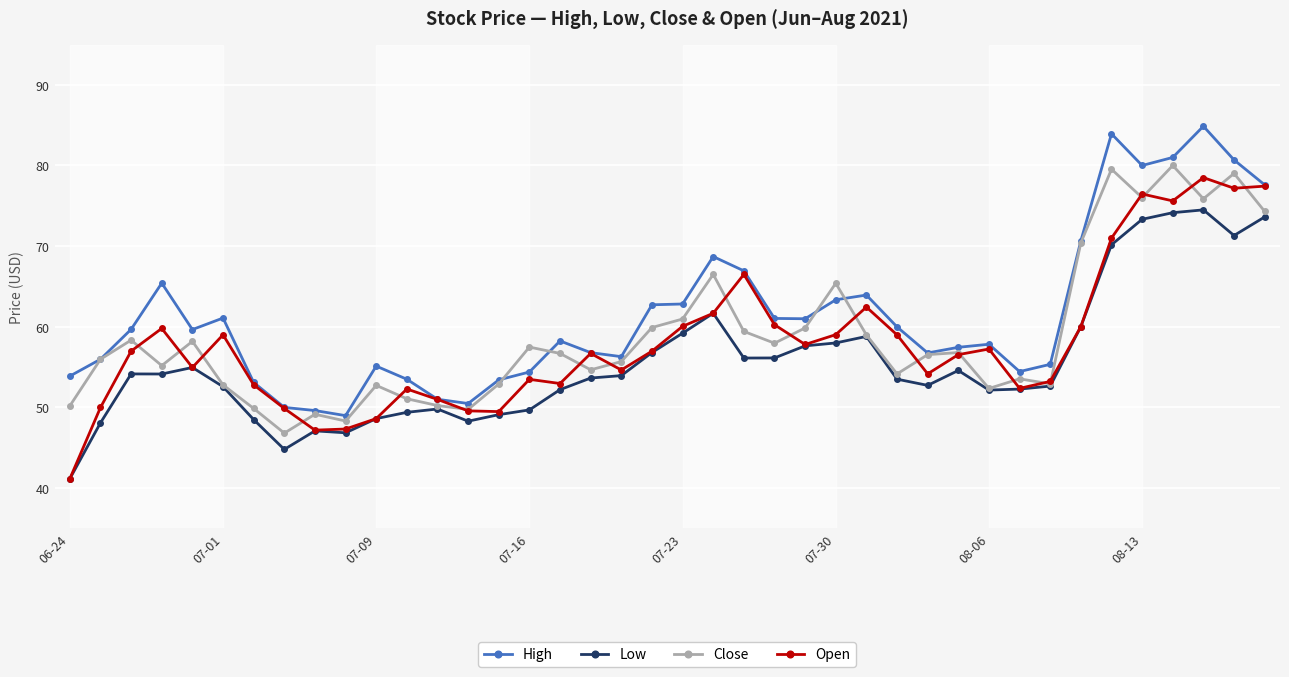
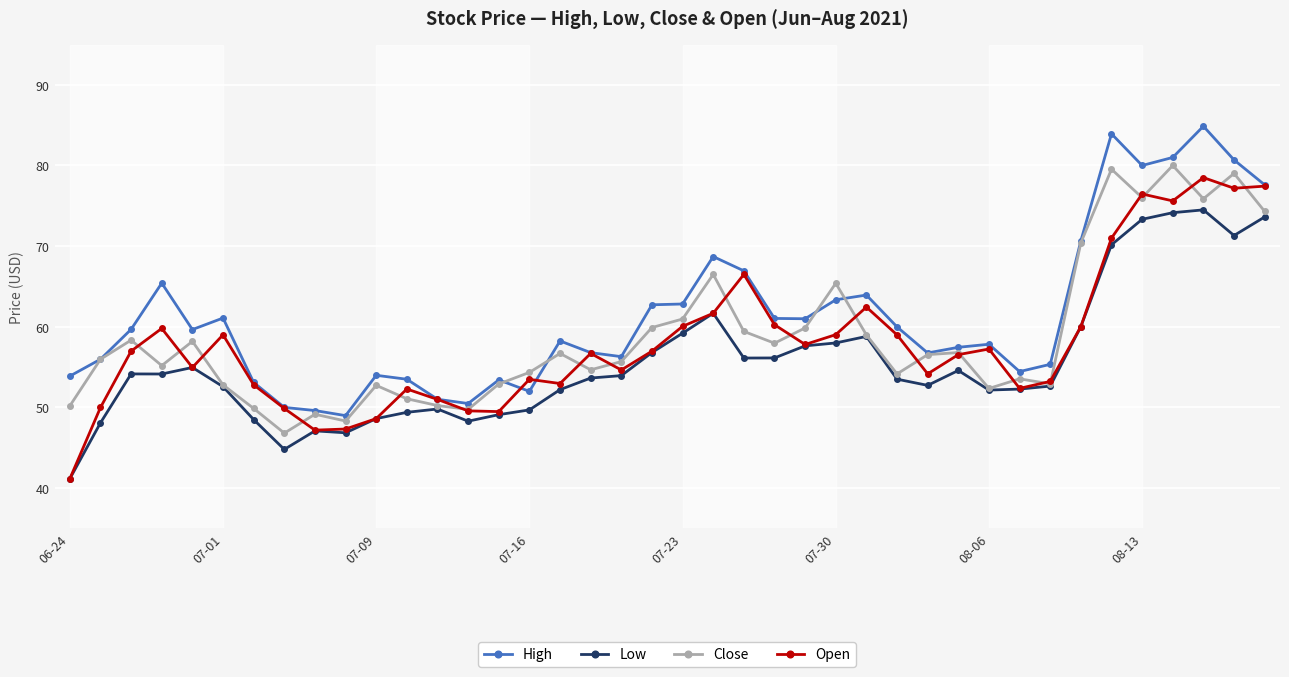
High, 07-09: 55 -> 54
High, 07-16: 54 -> 52
Close, 07-16: 57 -> 54
